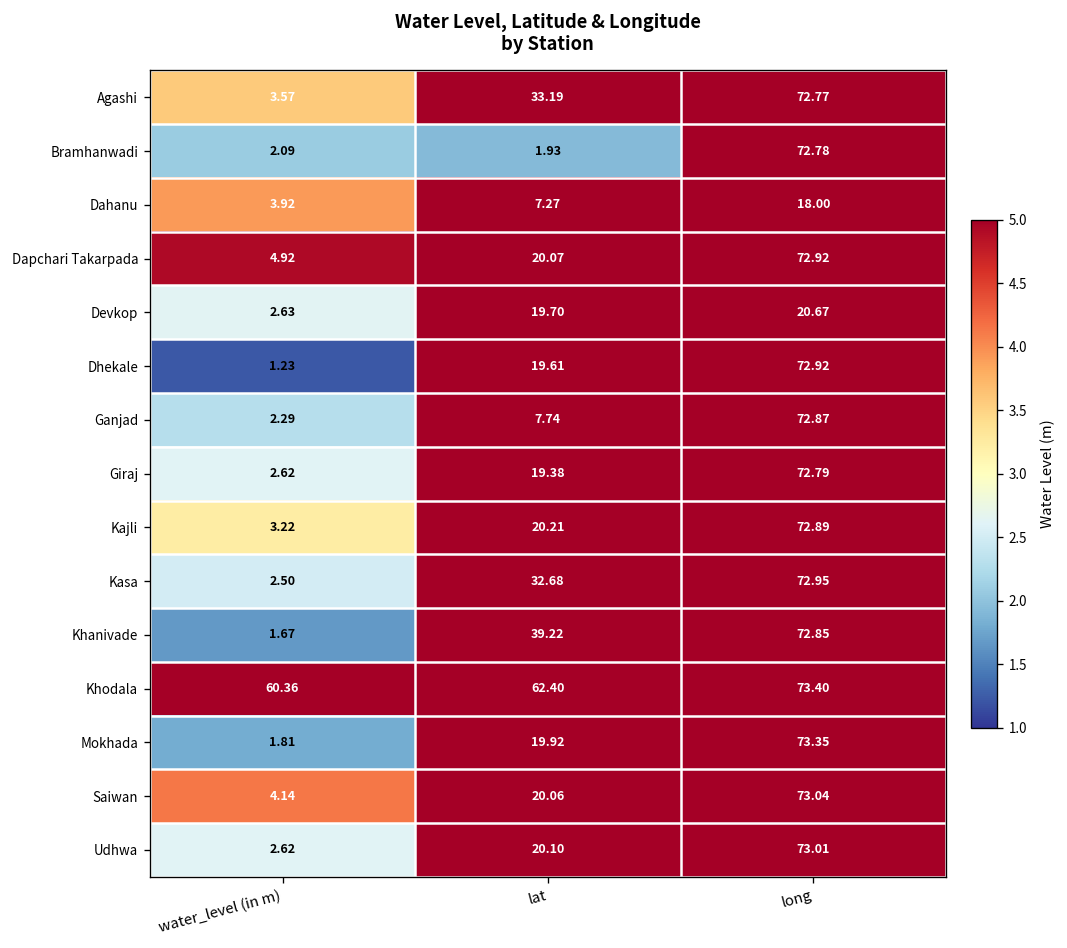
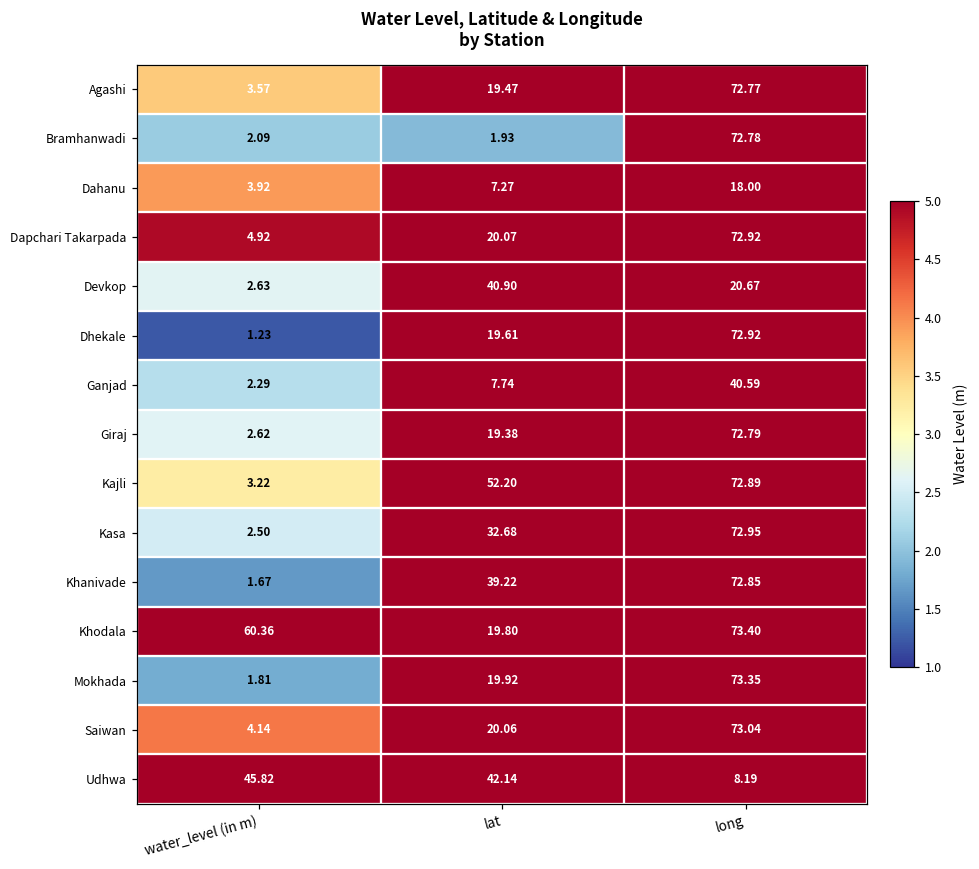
Agashi, lat: 33.19 -> 19.47
Devkop, lat: 19.70 -> 40.90
Ganjad, long: 72.87 -> 40.59
Kajli, lat: 20.21 -> 52.20
Khodala, lat: 62.40 -> 19.80
Udhwa, water_level (in m): 2.62 -> 45.82
Udhwa, lat: 20.10 -> 42.14
Udhwa, long: 73.01 -> 8.19
